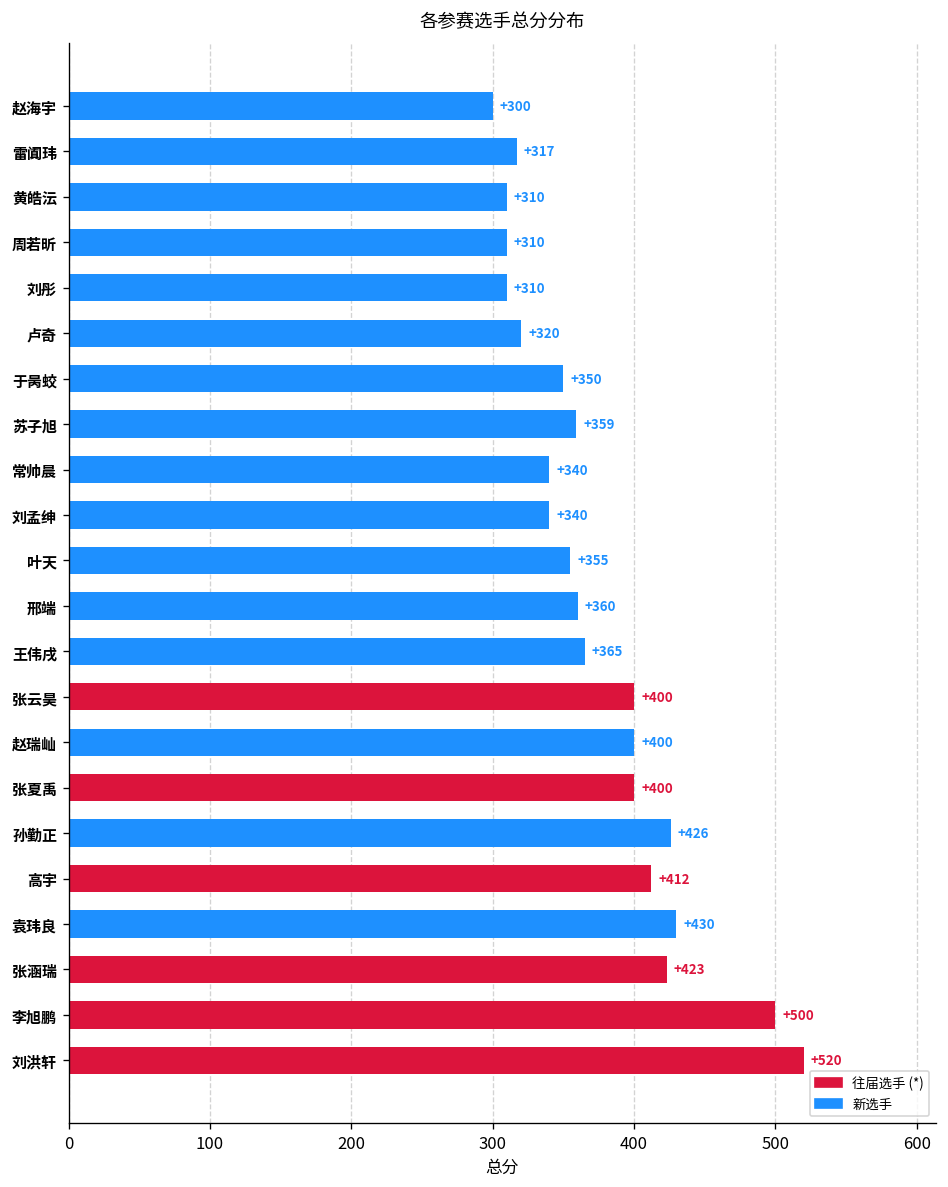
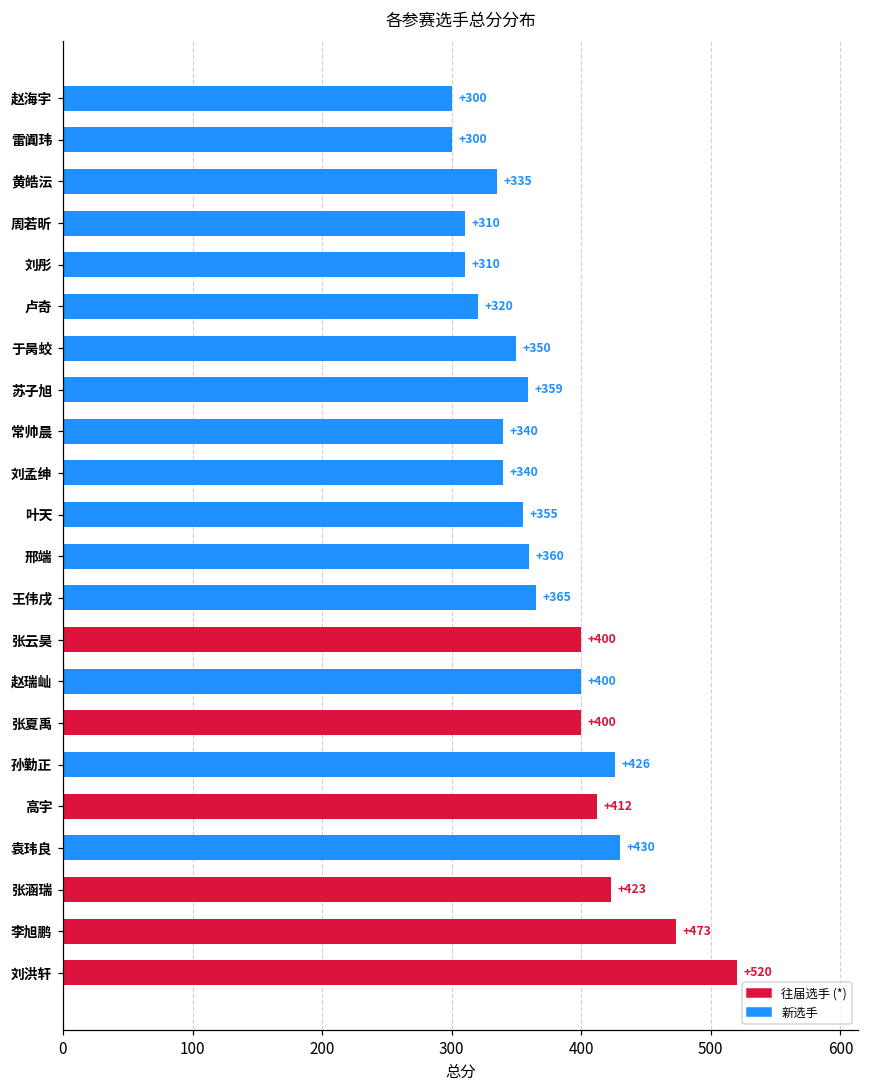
雷阗玮: +317 -> +300
黄皓沄: +310 -> +335
李旭鹏: +500 -> +473
